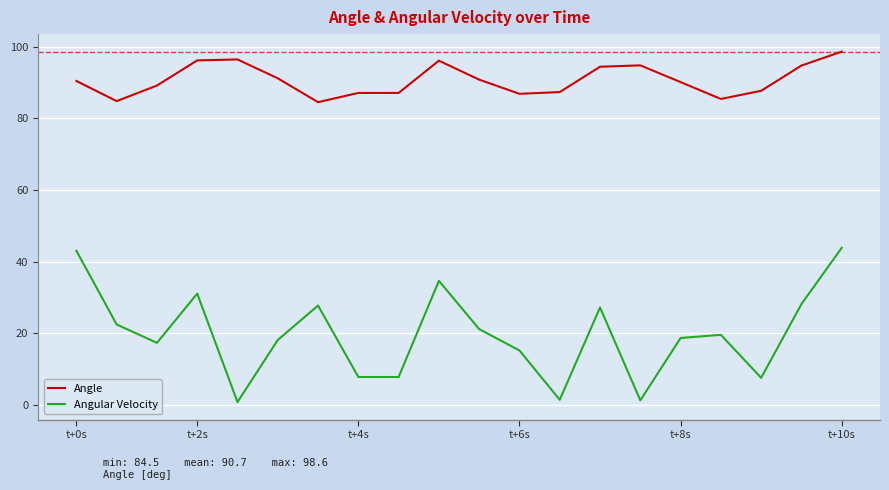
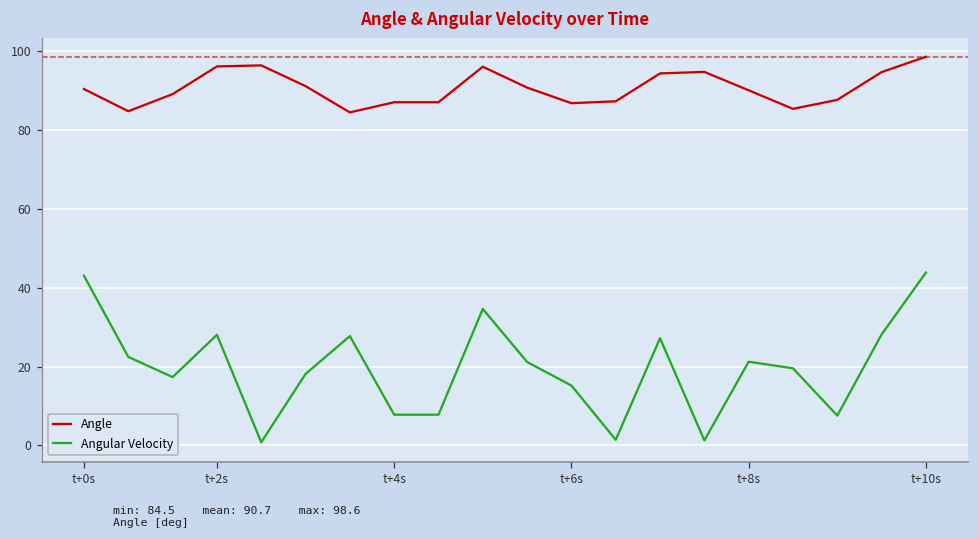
Angular Velocity, t+2s: 31 -> 28
Angular Velocity, t+8s: 19 -> 21
